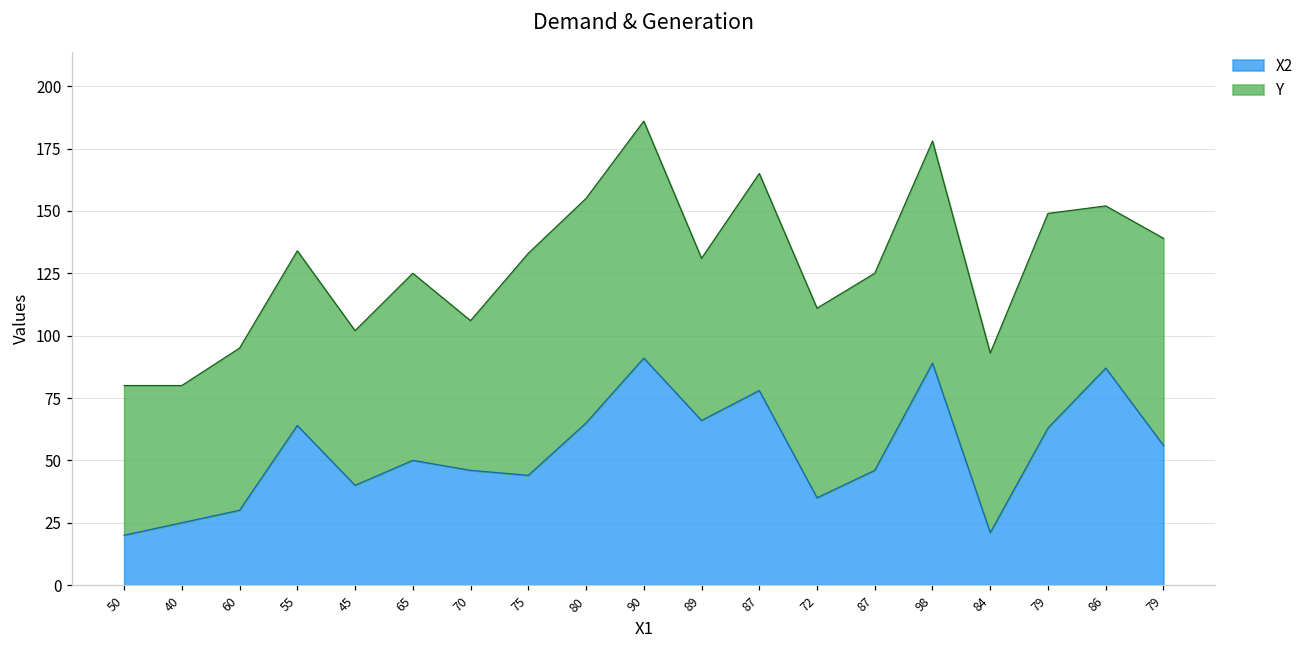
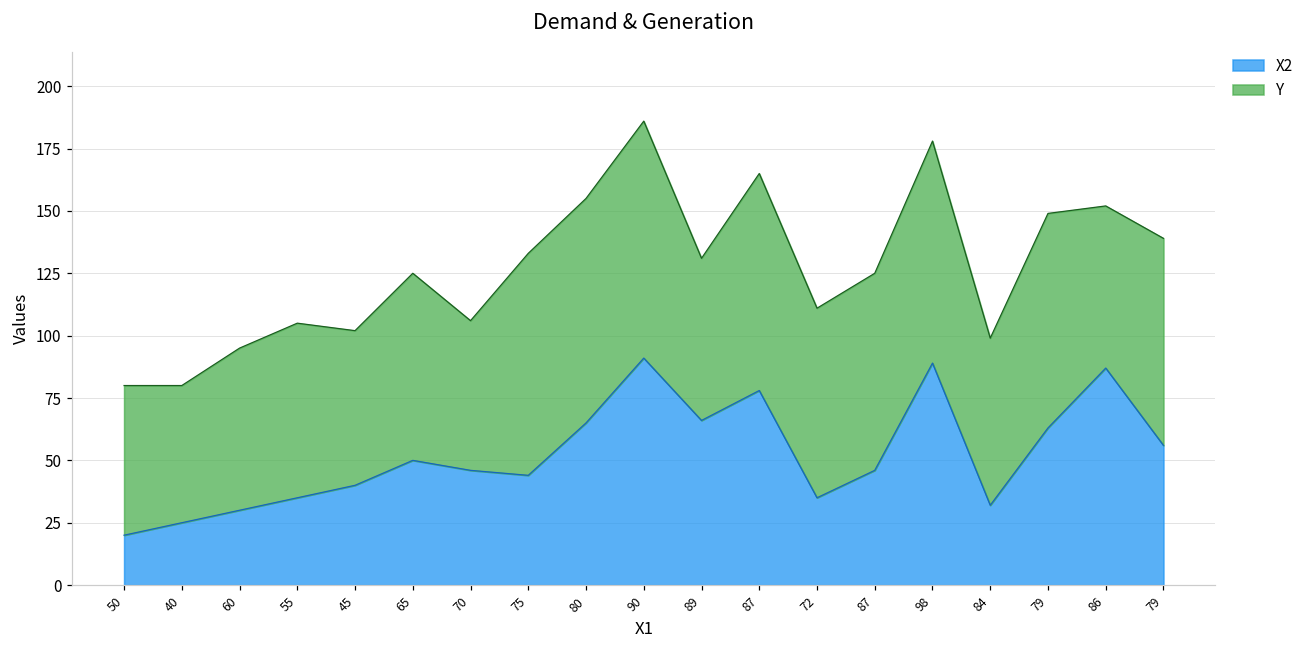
X2, 55: 64 -> 35
X2, 84: 21 -> 32
Y, 84: 72 -> 67
